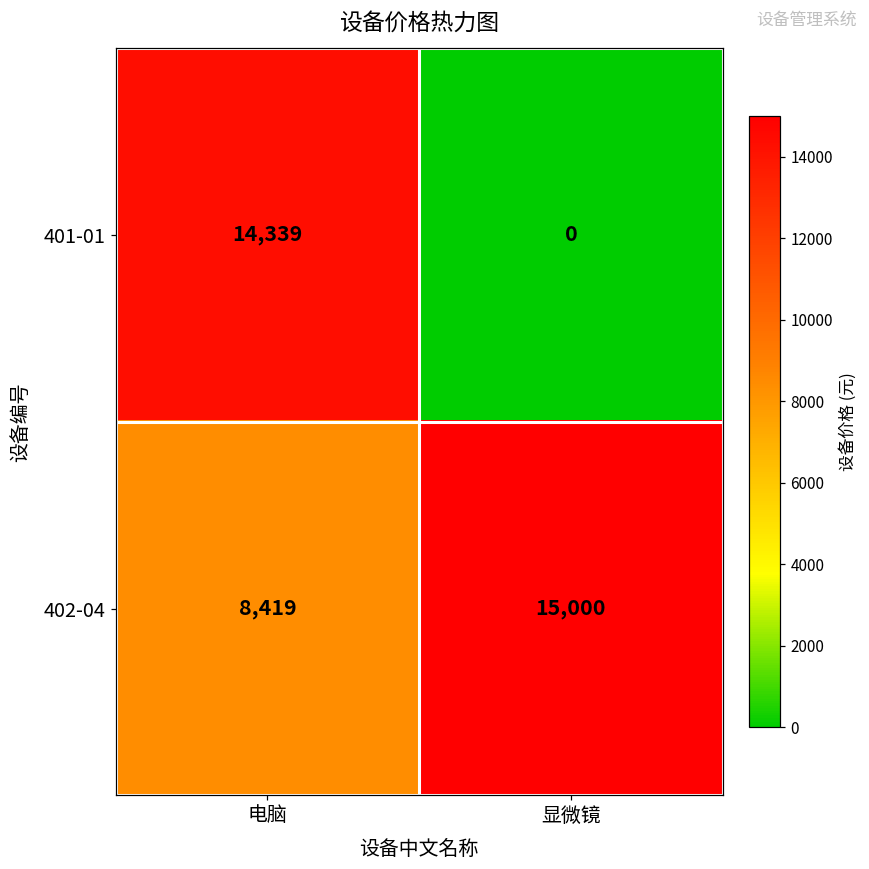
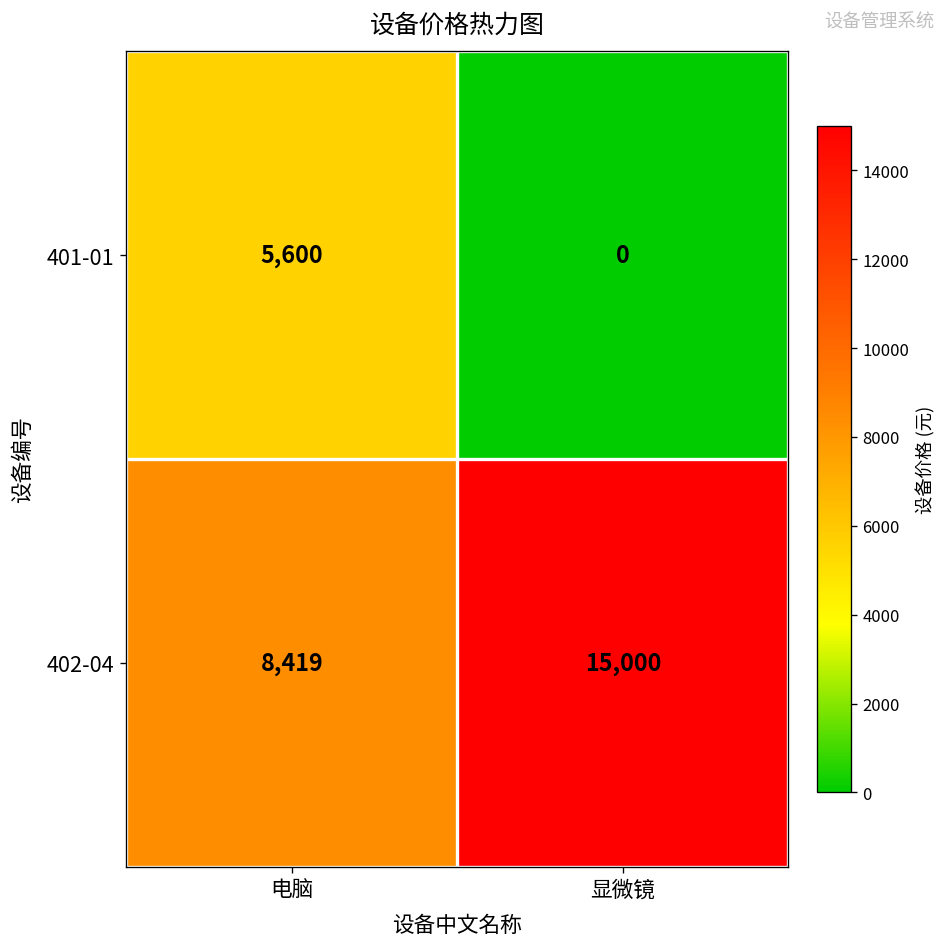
401-01, 电脑: 14,339 -> 5,600
